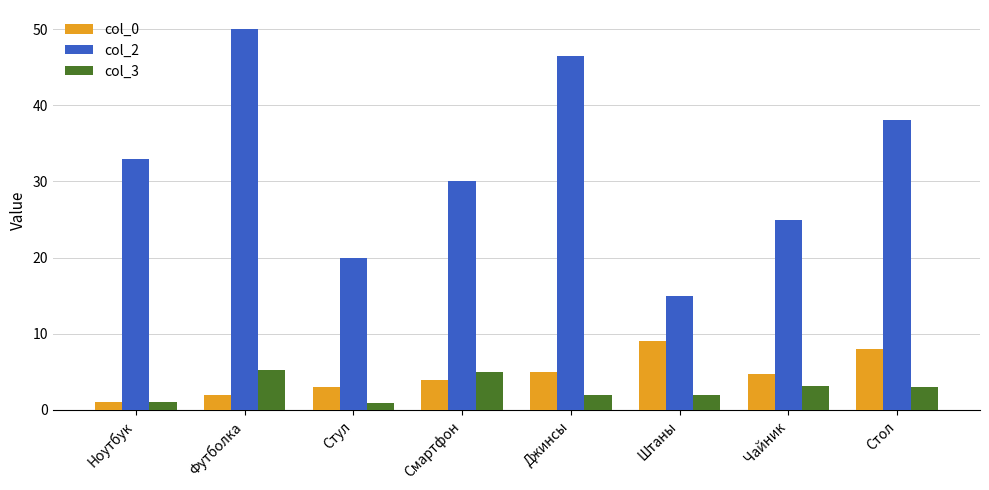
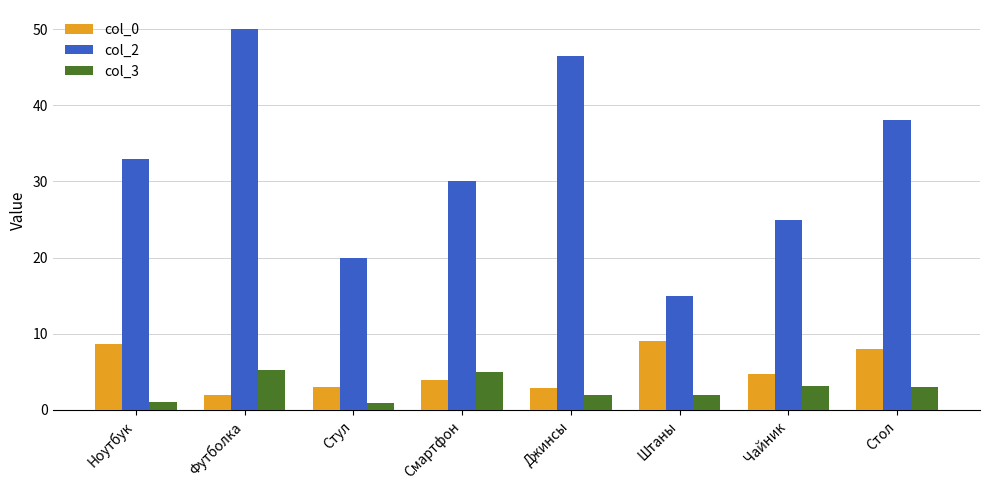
col_0, Ноутбук: 1 -> 9
col_0, Джинсы: 5 -> 3
